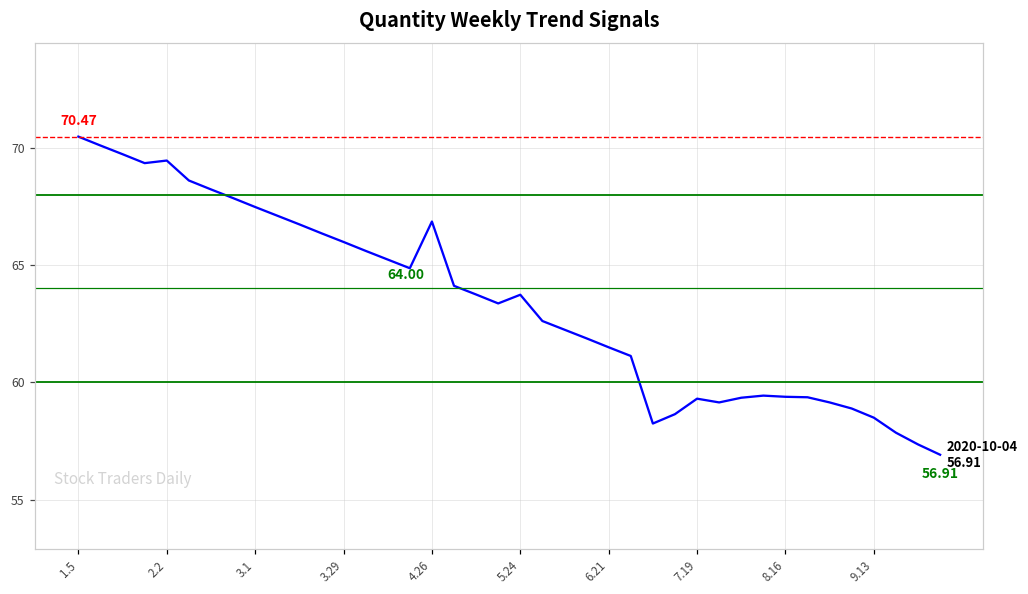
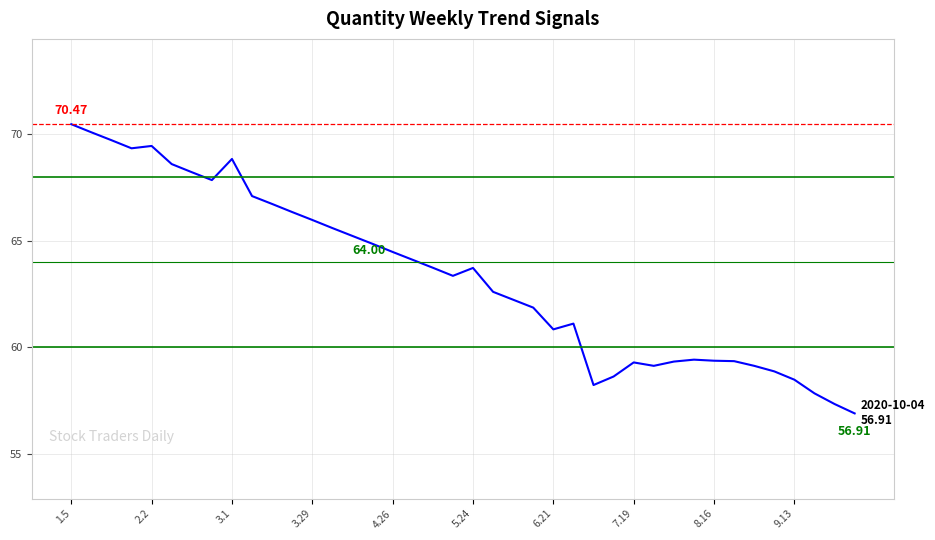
3.1: 67.5 -> 68.8
4.26: 66.9 -> 64.5
6.21: 61.5 -> 60.9
